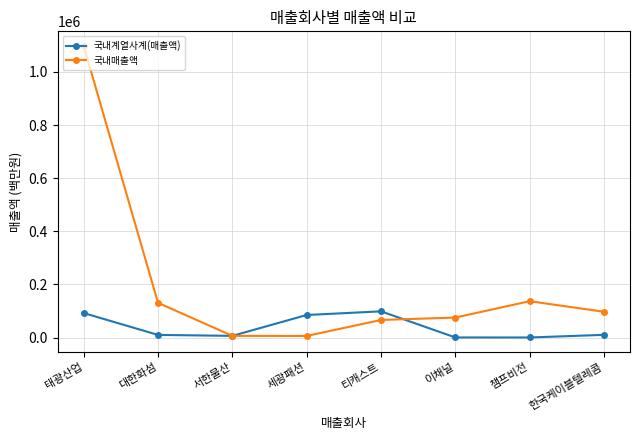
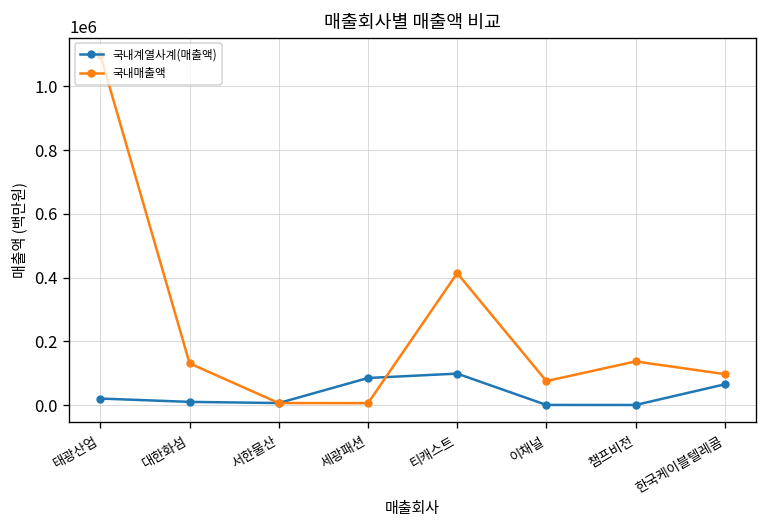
국내계열사계(매출액), 태광산업: 90000 -> 20000
국내매출액, 티캐스트: 70000 -> 410000
국내계열사계(매출액), 한국케이블텔레콤: 10000 -> 70000
